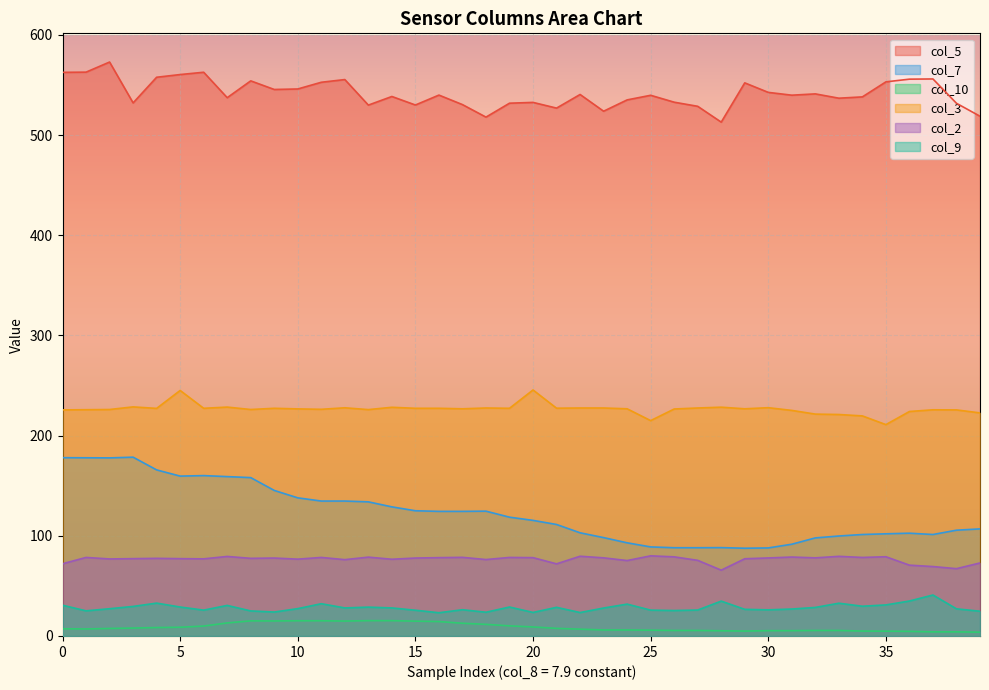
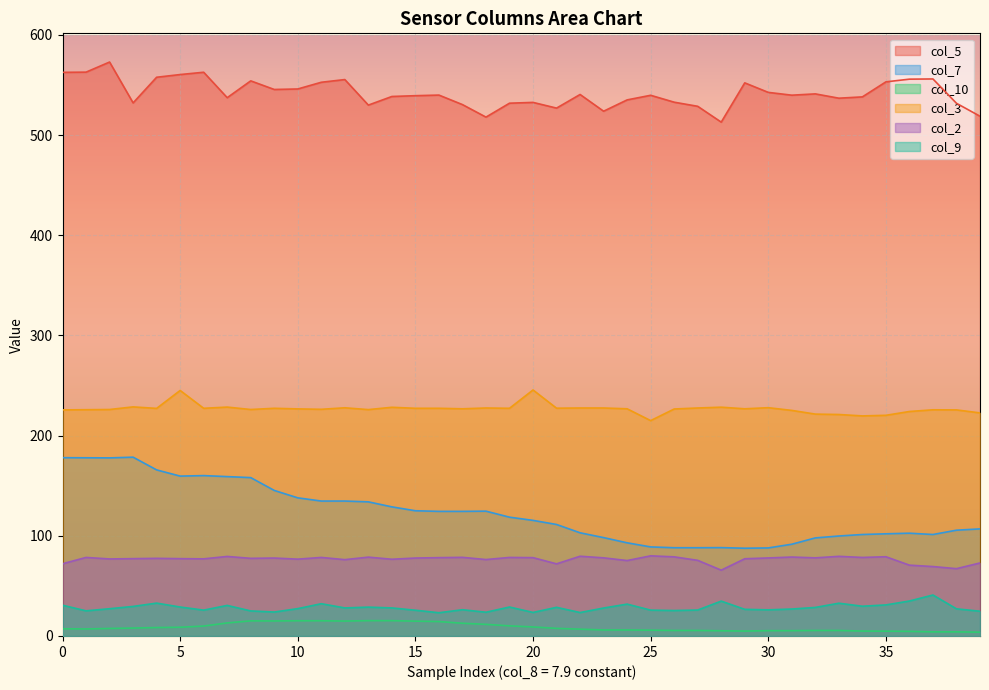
col_5, 15: 530 -> 539
col_3, 35: 211 -> 220
